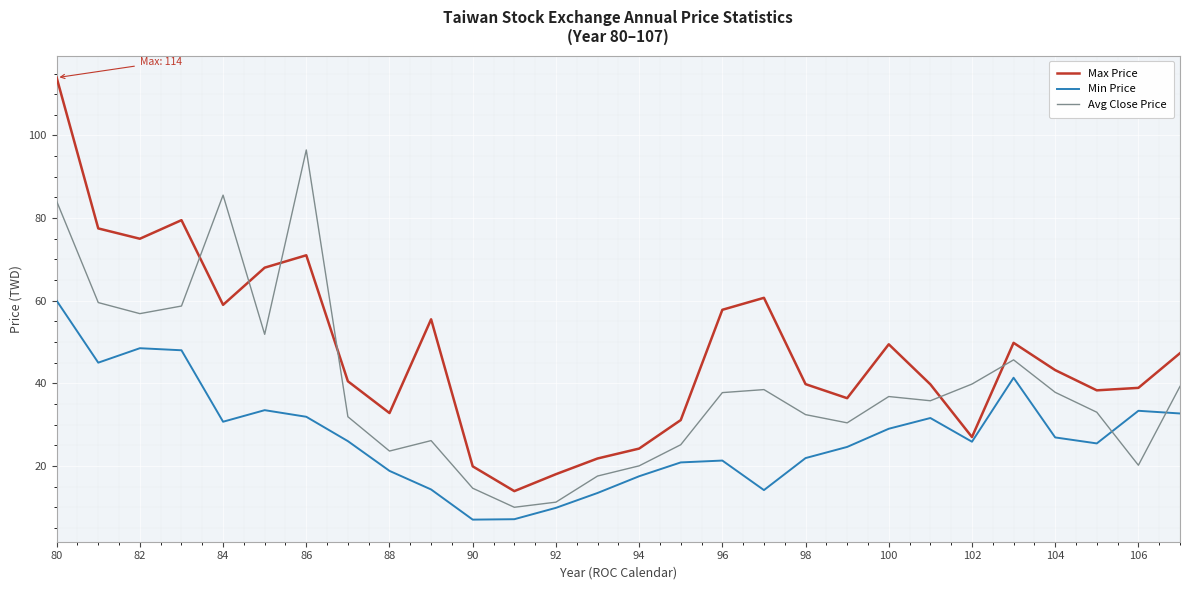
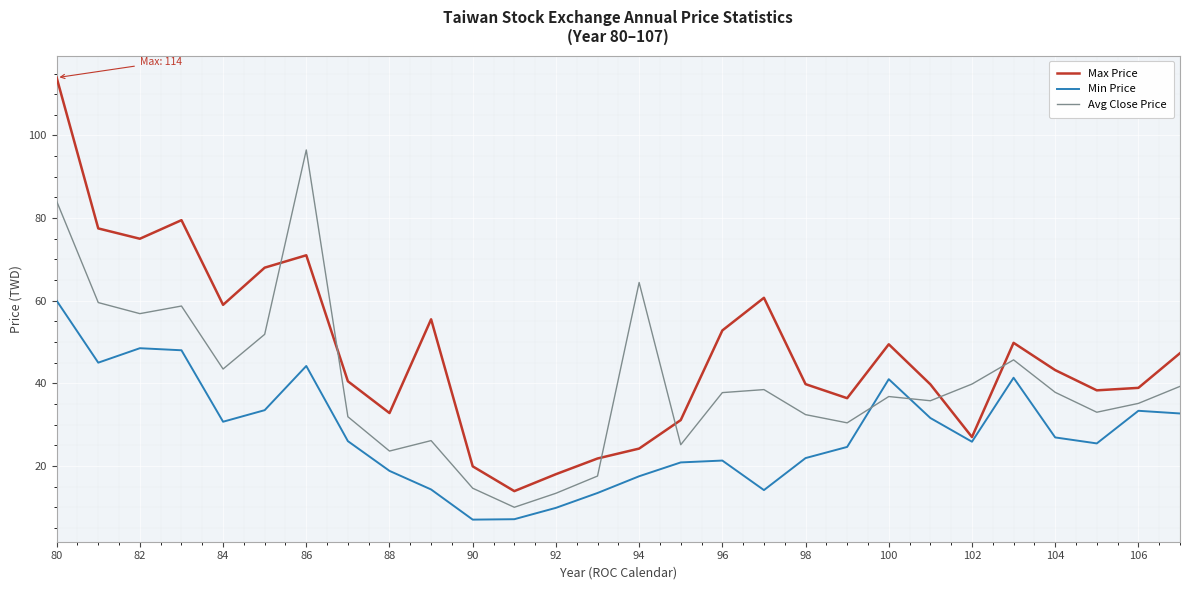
Avg Close Price, 84: 86 -> 43
Min Price, 86: 32 -> 44
Avg Close Price, 92: 11 -> 13
Avg Close Price, 94: 20 -> 64
Max Price, 96: 58 -> 53
Min Price, 100: 29 -> 41
Avg Close Price, 106: 20 -> 35
